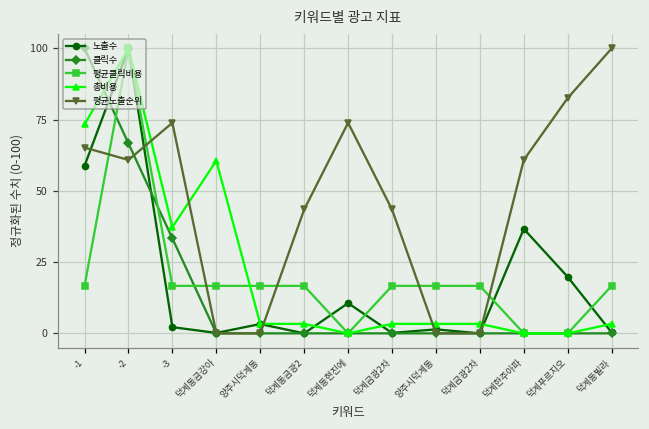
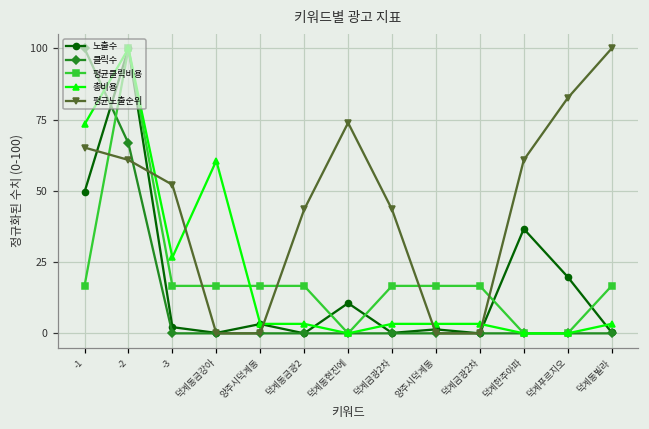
노출수, -1: 59 -> 50
클릭수, -3: 33 -> 0
총비용, -3: 37 -> 27
평균노출순위, -3: 74 -> 52
